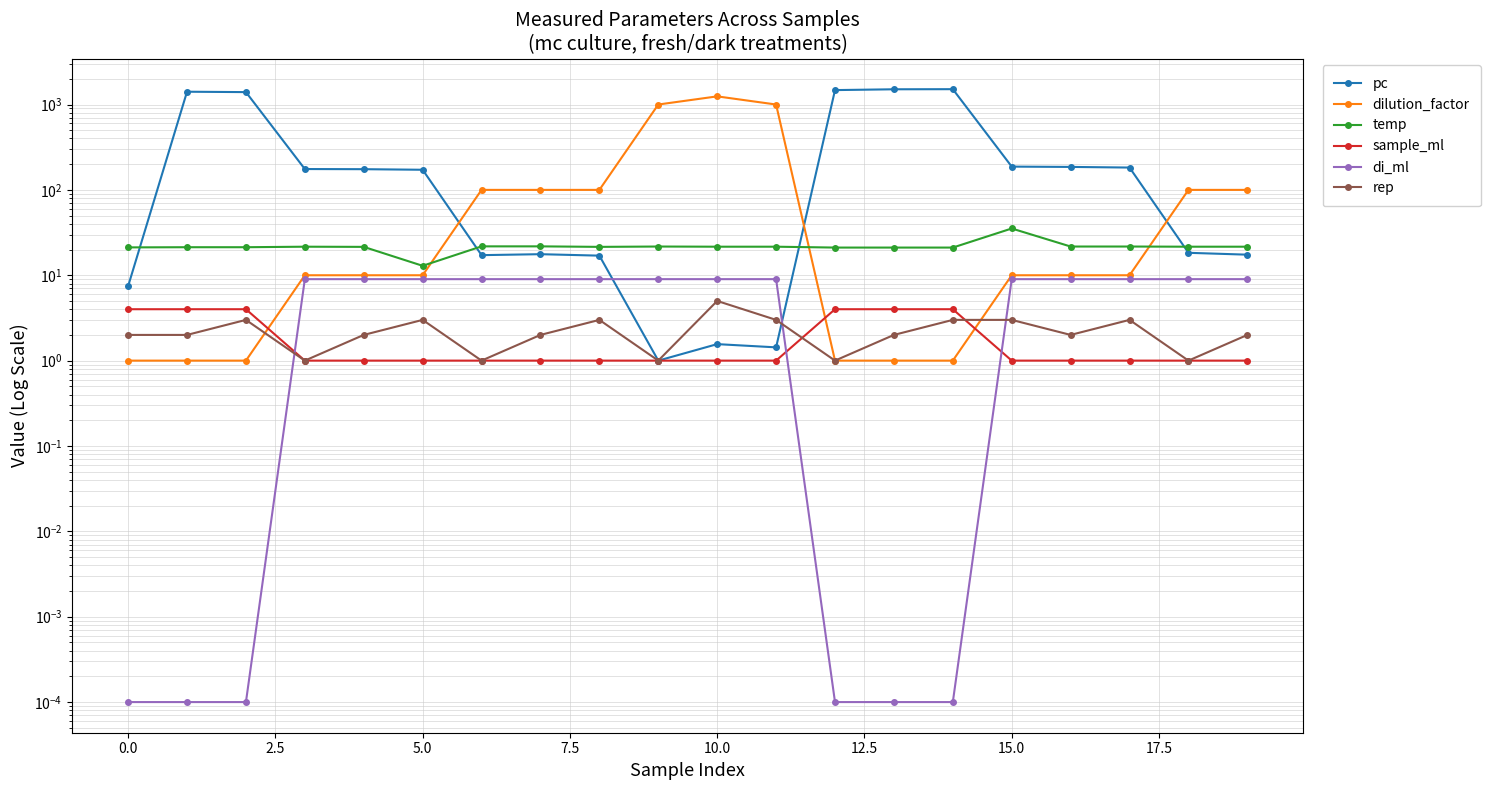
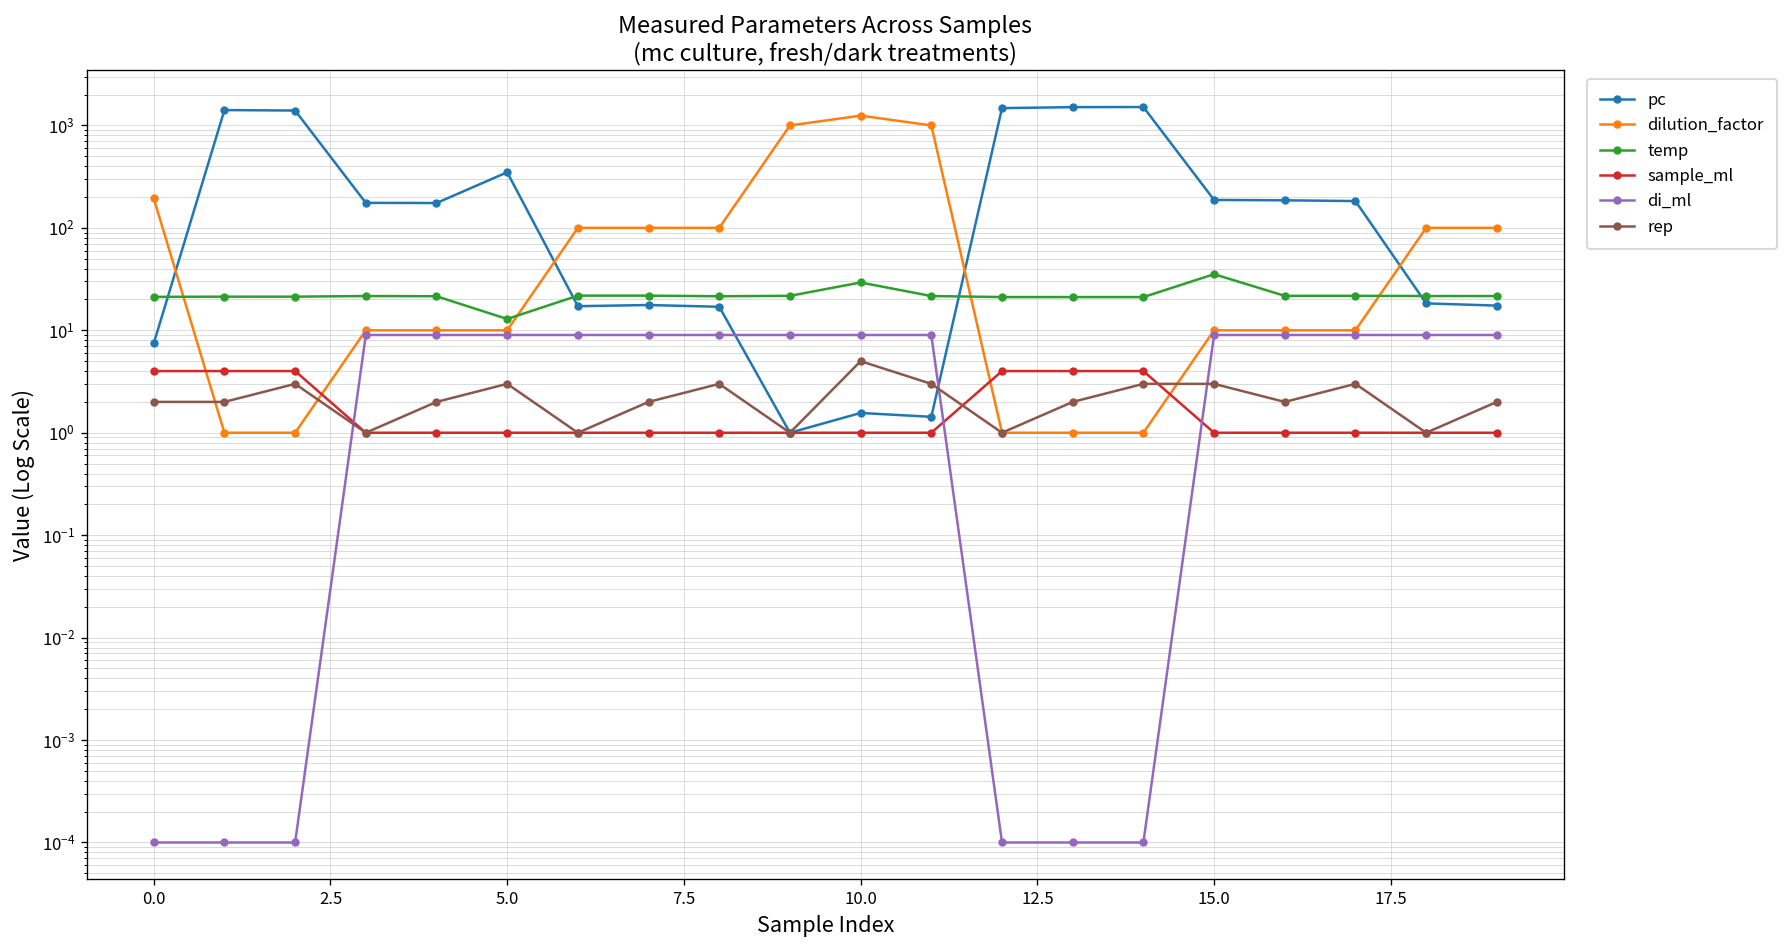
dilution_factor, 0.0: 1 -> 190
pc, 5.0: 170 -> 350
temp, 10.0: 22 -> 29
